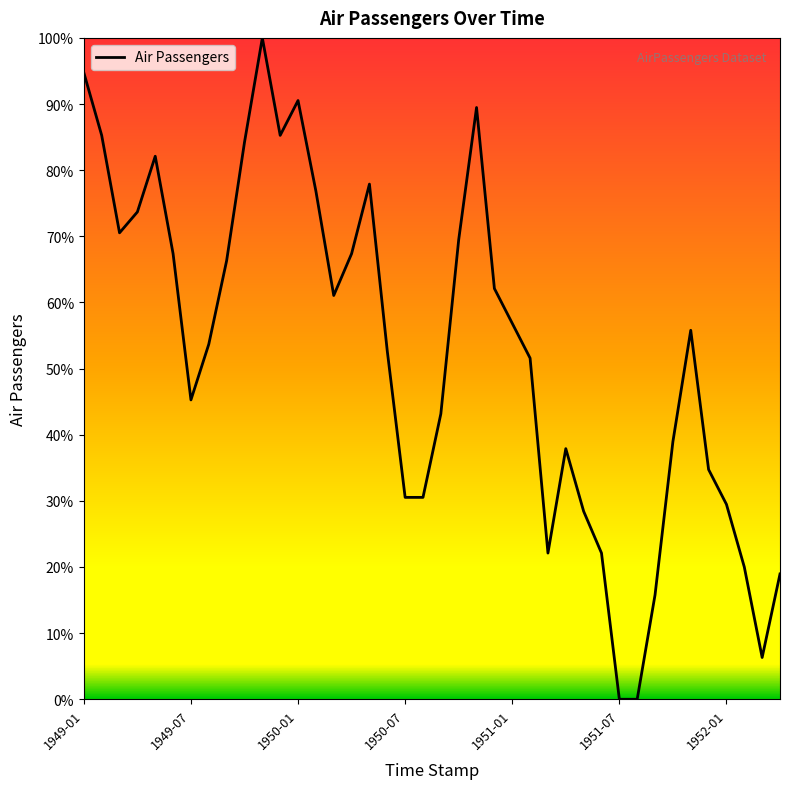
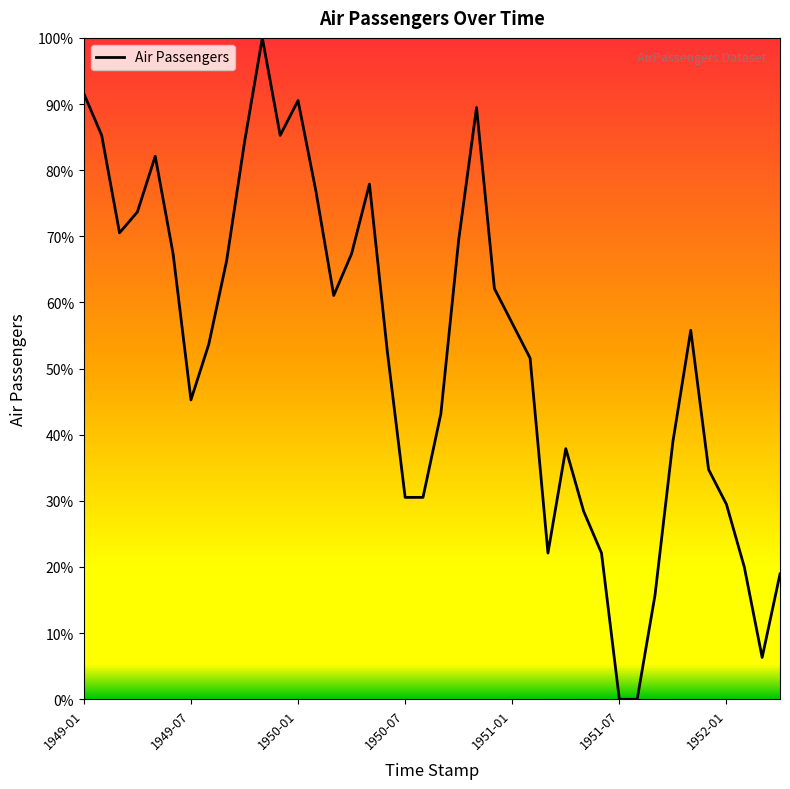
1949-01: 95% -> 92%
